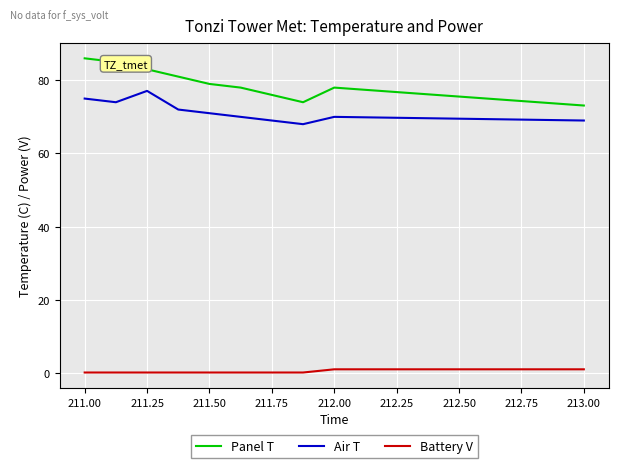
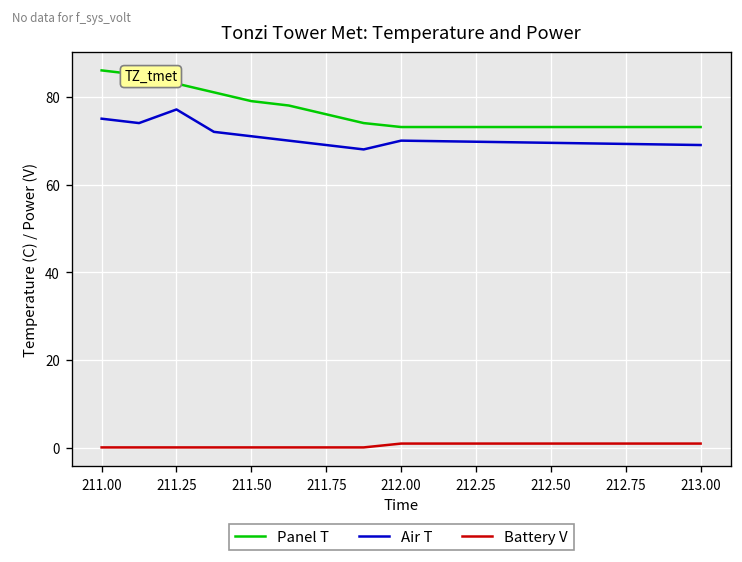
Panel T, 212.00: 78 -> 73
